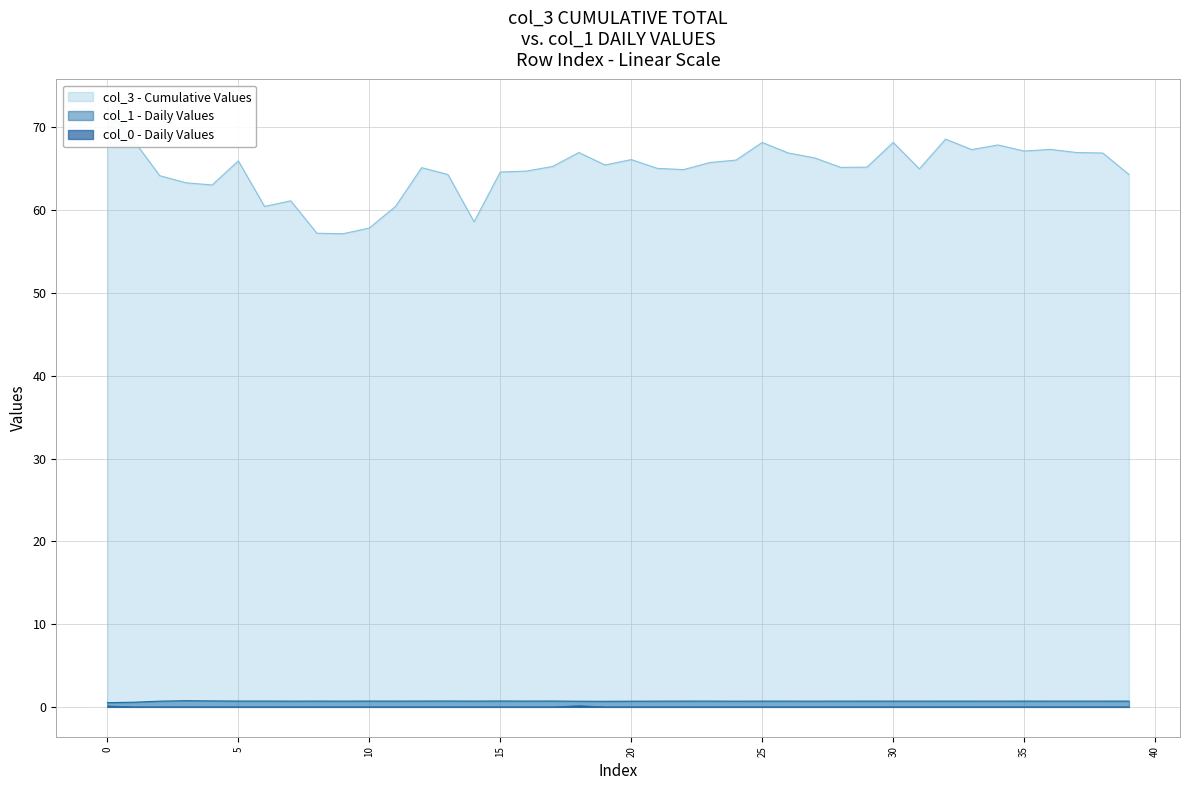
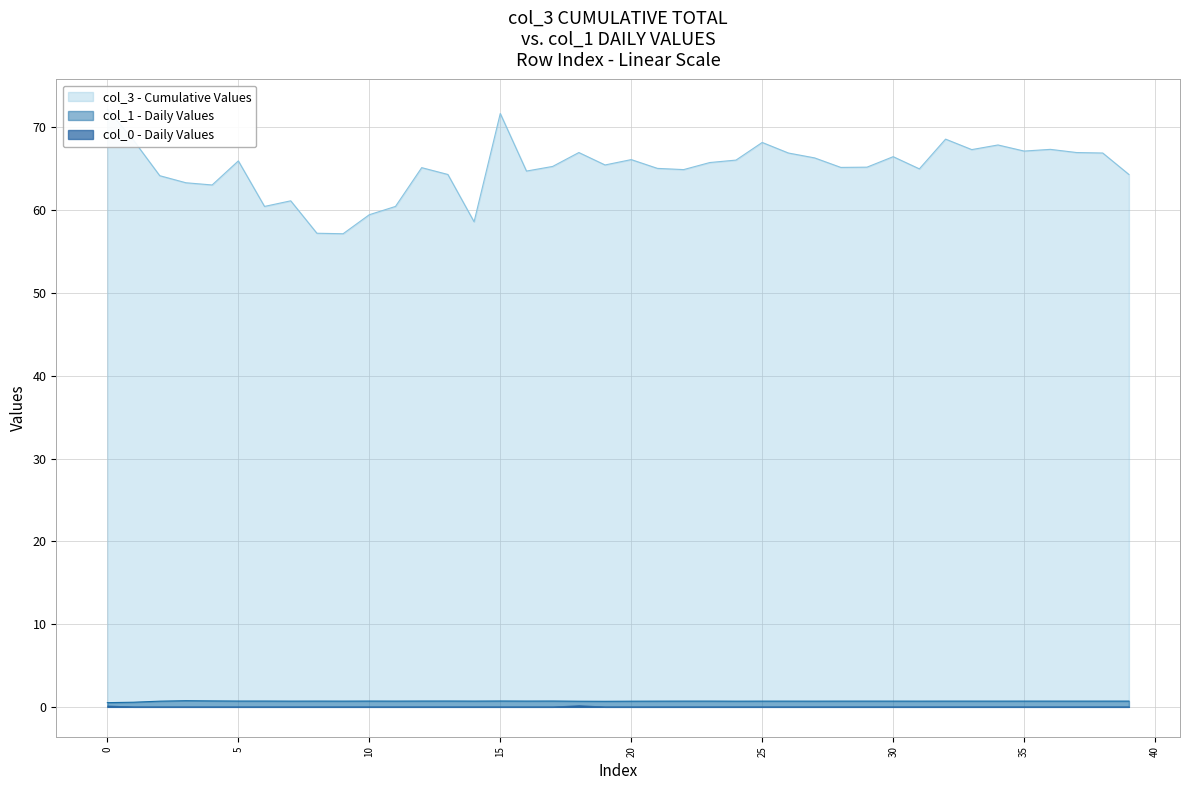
col_3 - Cumulative Values, 10: 58 -> 59
col_3 - Cumulative Values, 15: 65 -> 72
col_3 - Cumulative Values, 30: 68 -> 66
